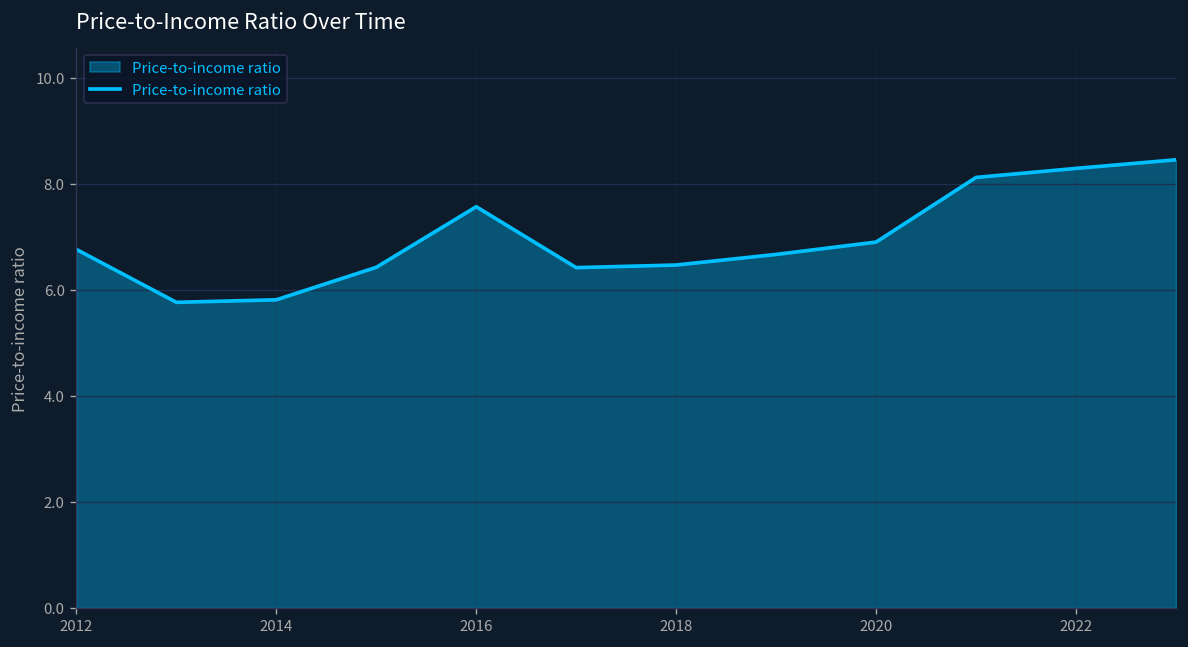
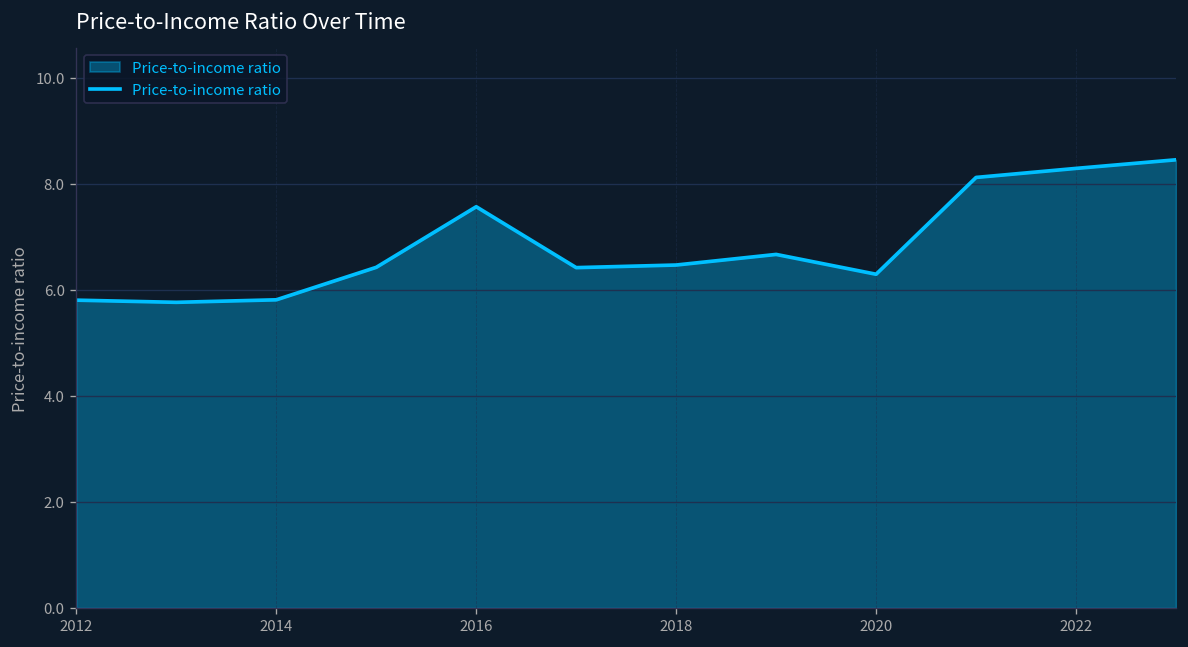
2012: 6.8 -> 5.8
2020: 6.9 -> 6.3
